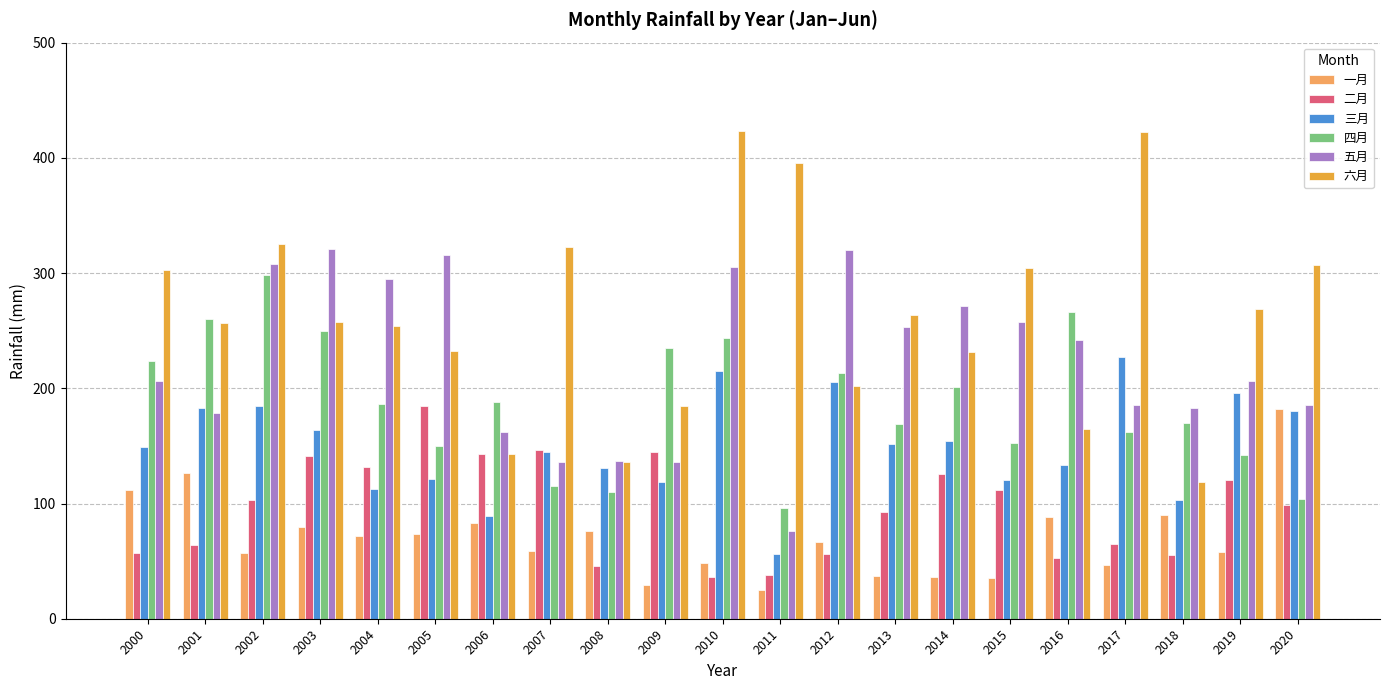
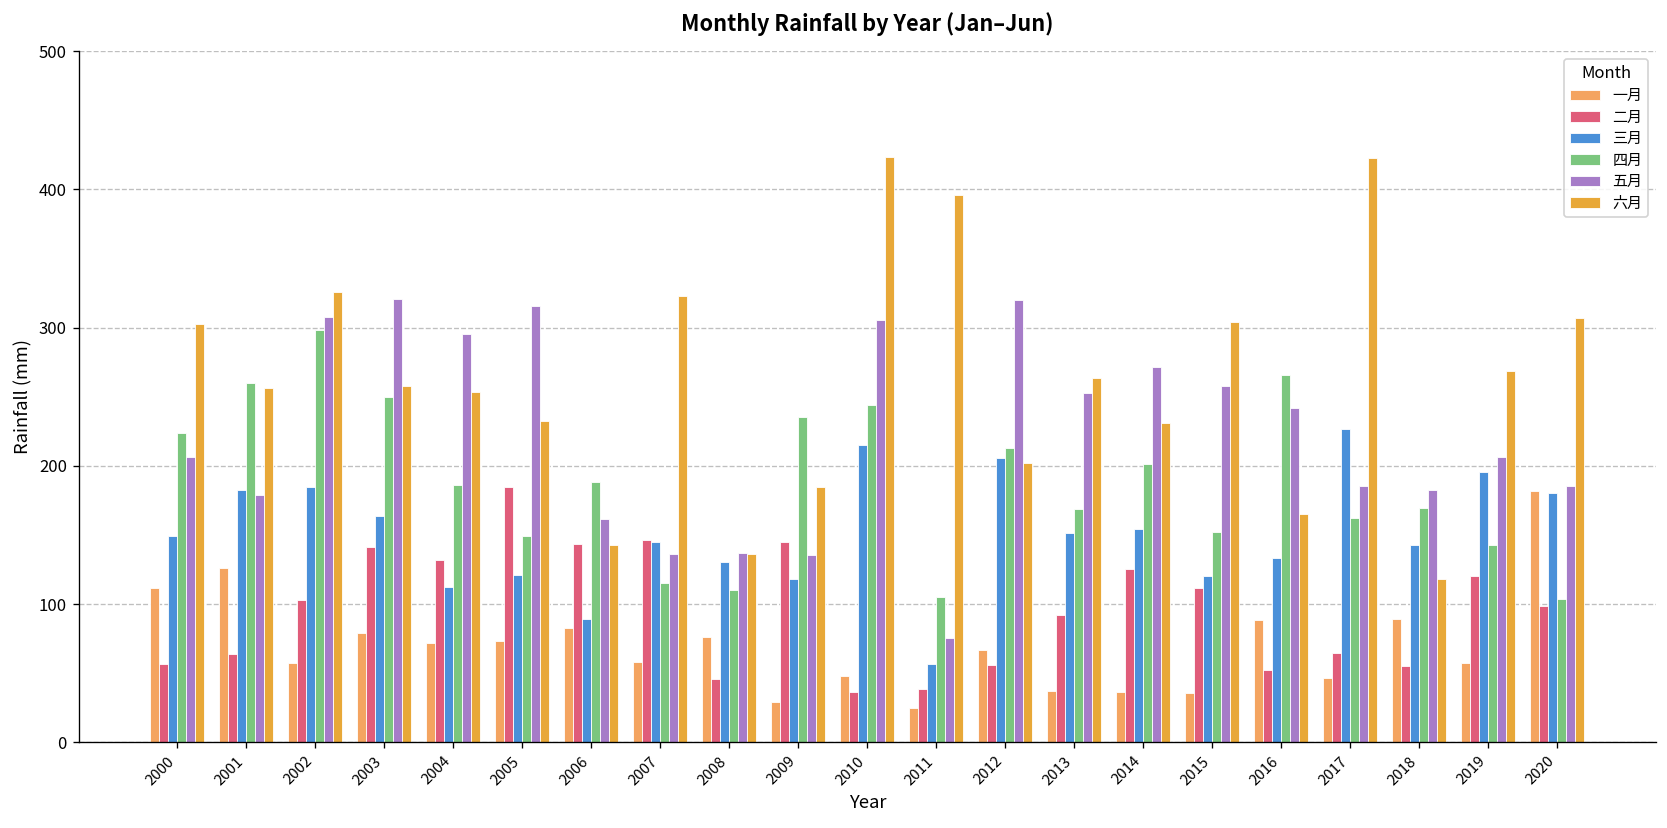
四月, 2011: 96 -> 105
三月, 2018: 103 -> 143
